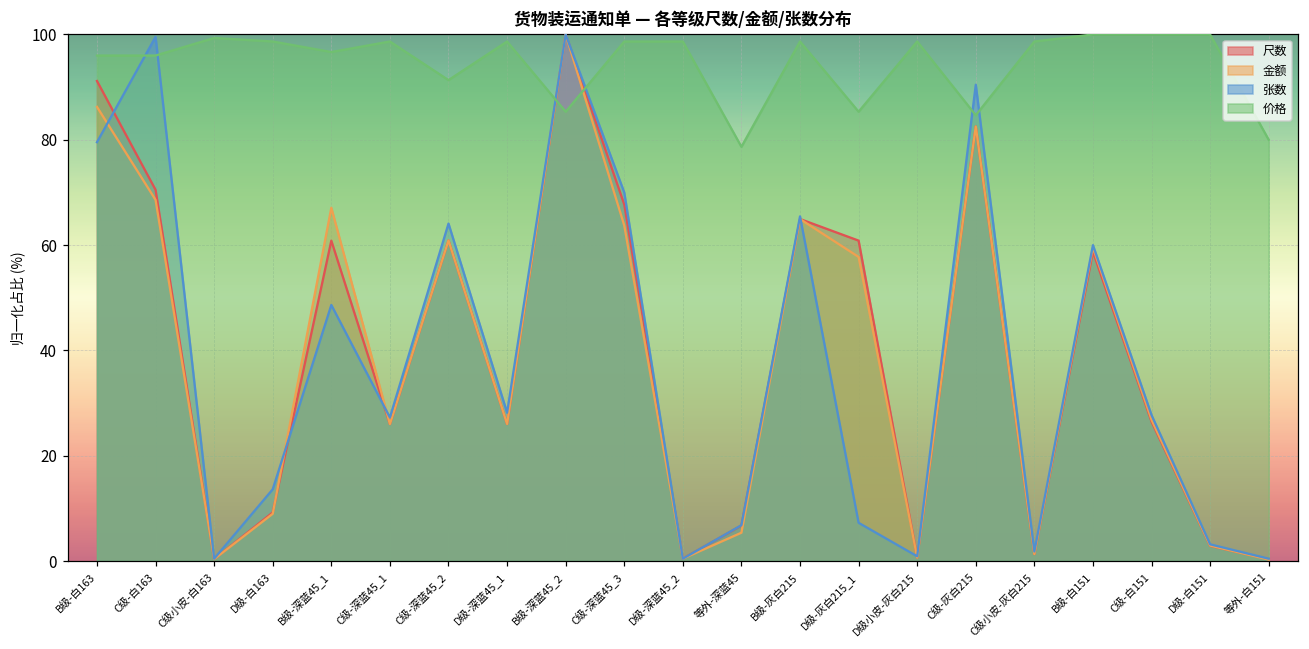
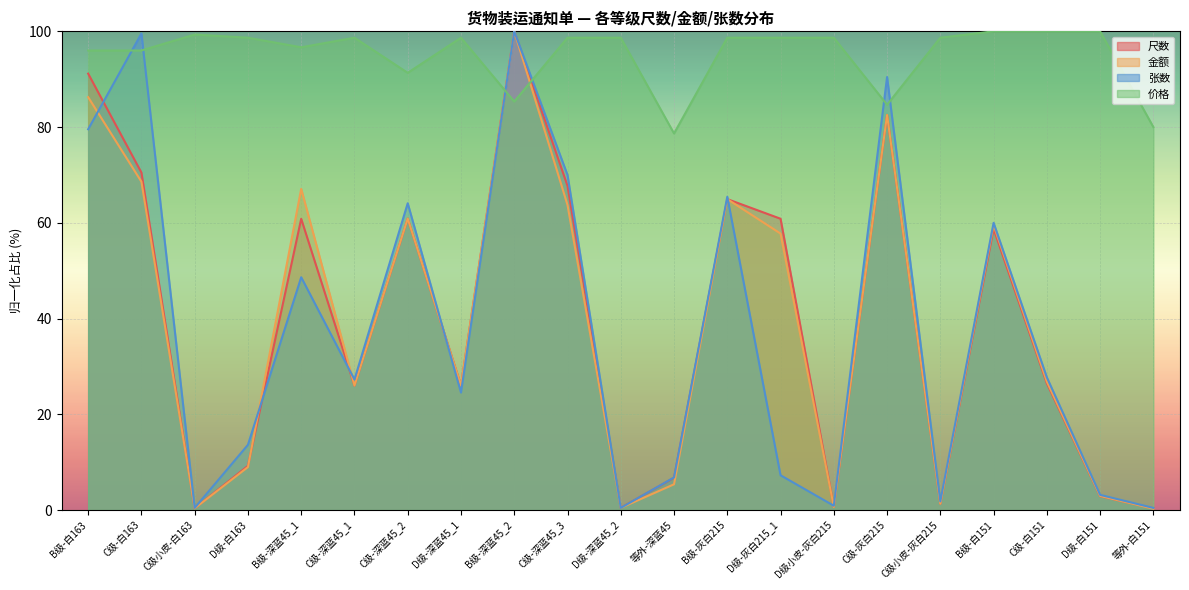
张数, D级-深蓝45_1: 28 -> 25
价格, D级-灰白215_1: 85 -> 99
